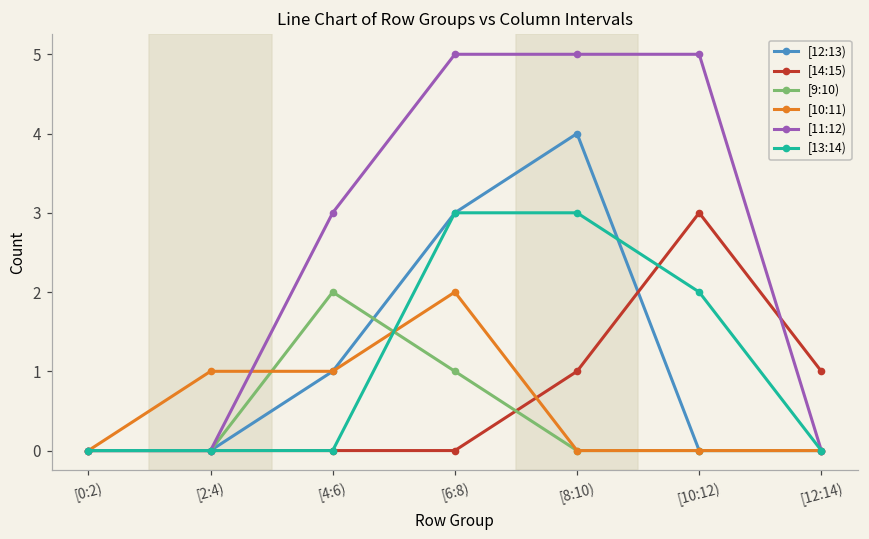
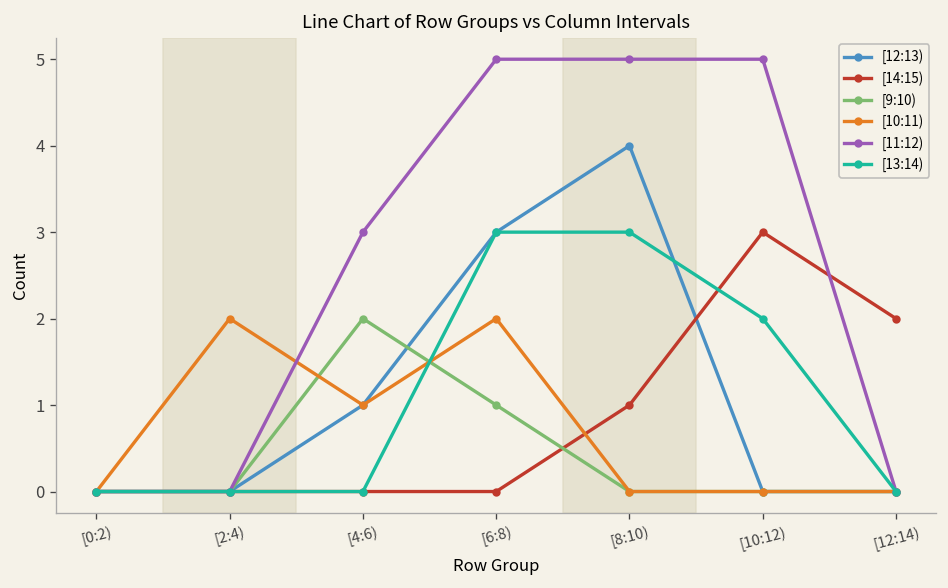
[10:11), [2:4): 1 -> 2
[14:15), [12:14): 1 -> 2
